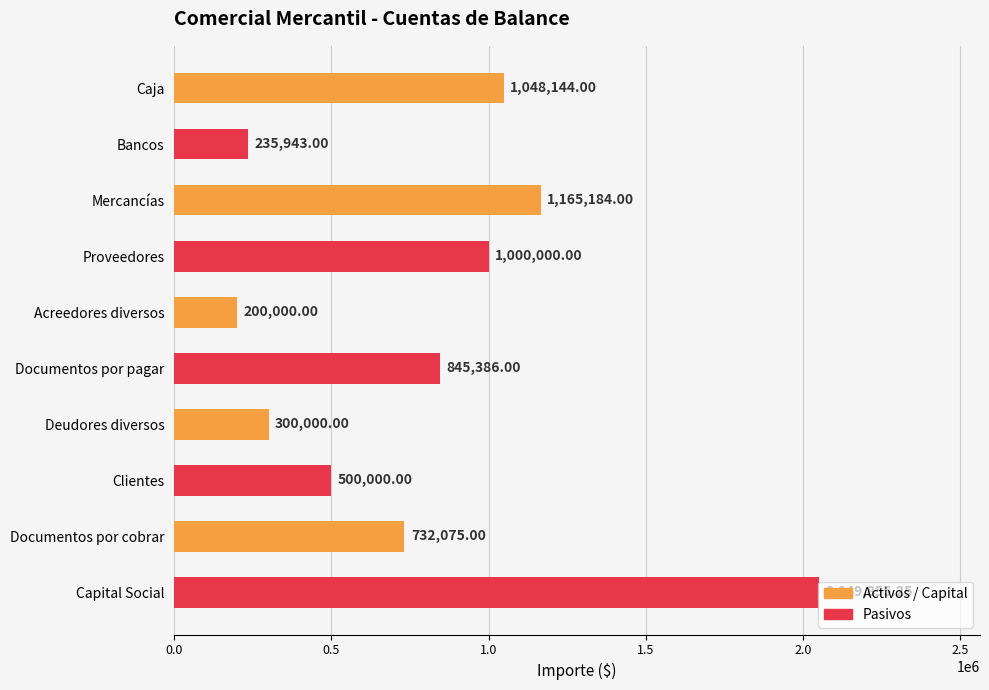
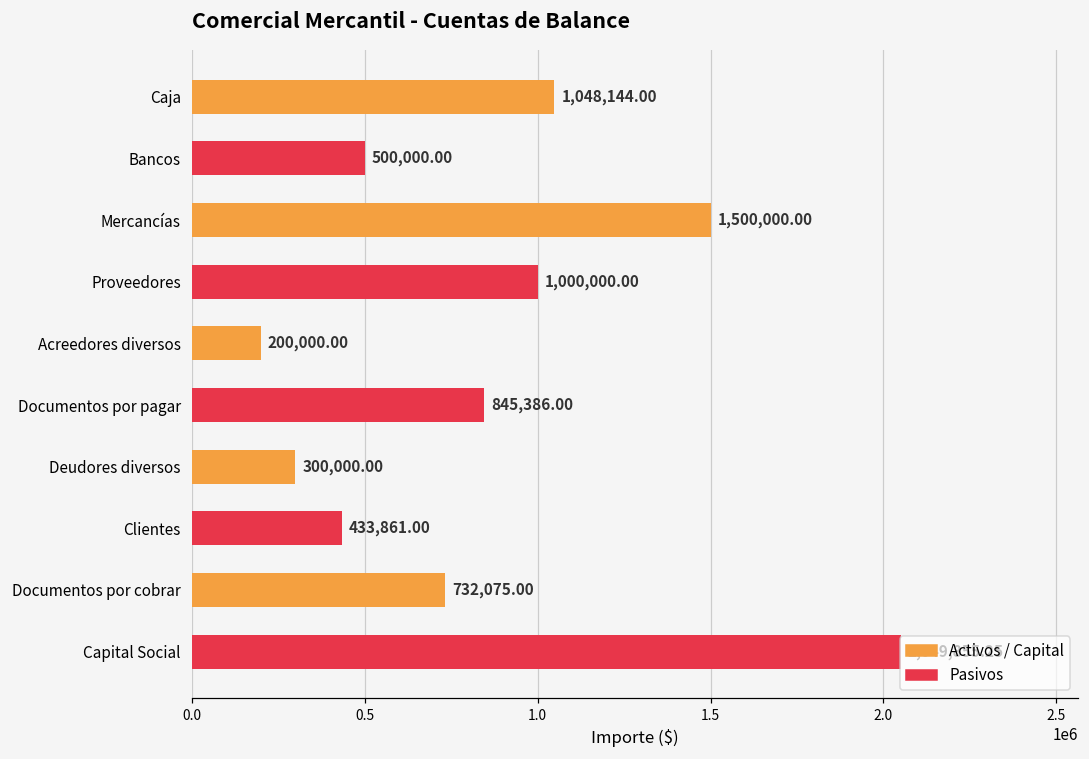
Bancos: 235,943.00 -> 500,000.00
Mercancías: 1,165,184.00 -> 1,500,000.00
Clientes: 500,000.00 -> 433,861.00
